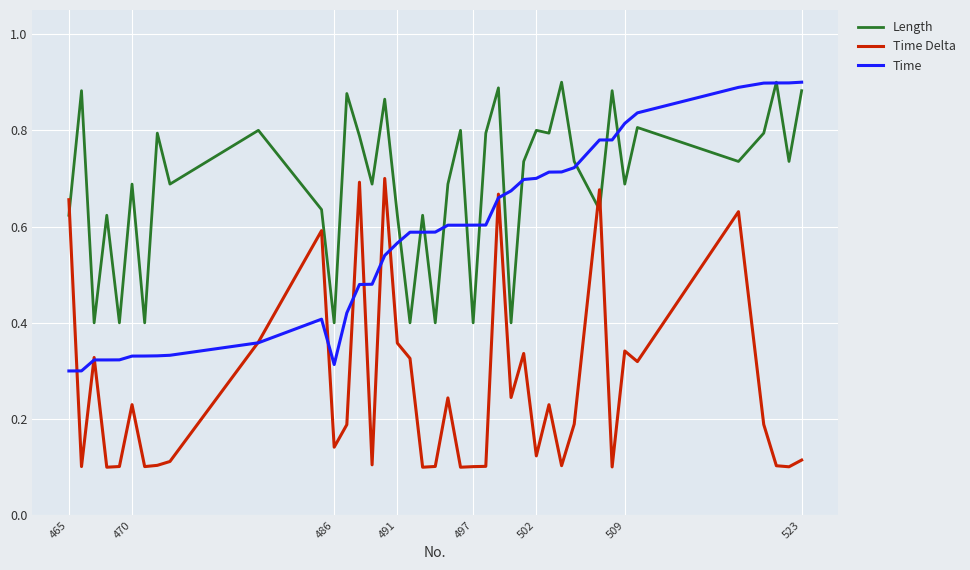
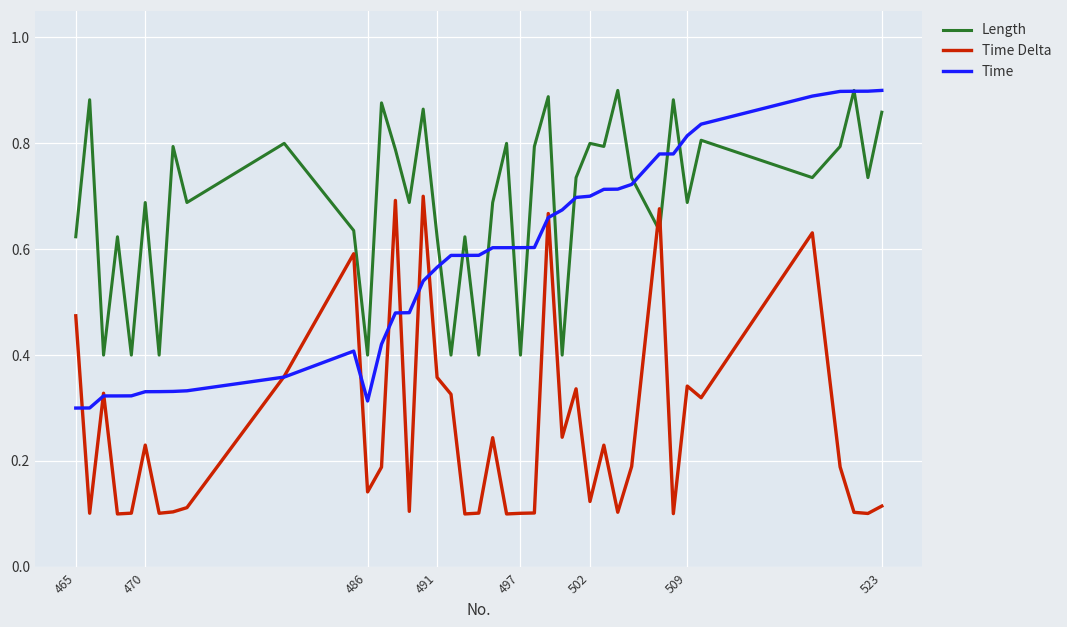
Time Delta, 465: 0.66 -> 0.47
Length, 523: 0.88 -> 0.86
